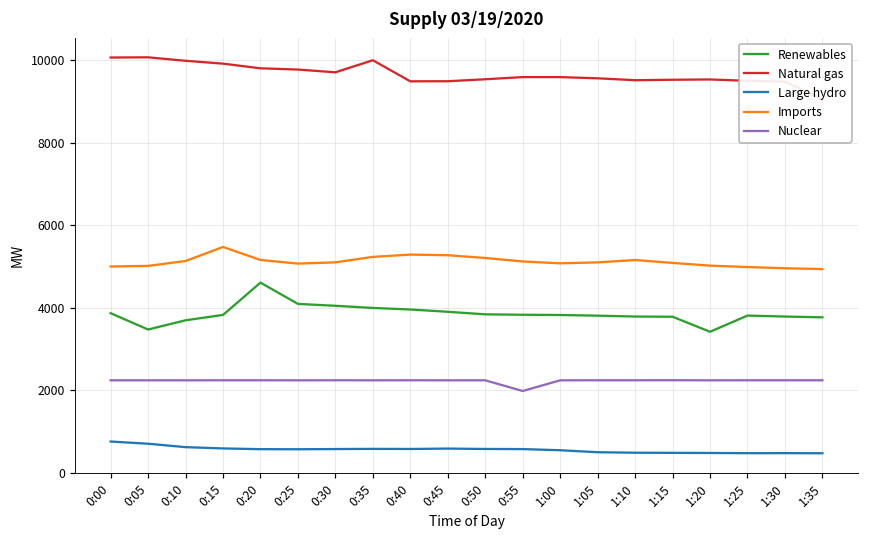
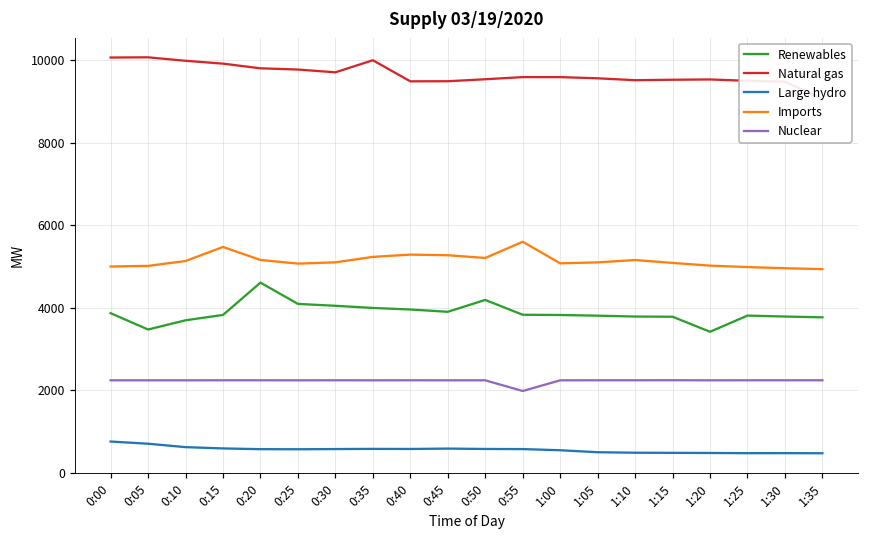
Renewables, 0:50: 3800 -> 4200
Imports, 0:55: 5100 -> 5600
